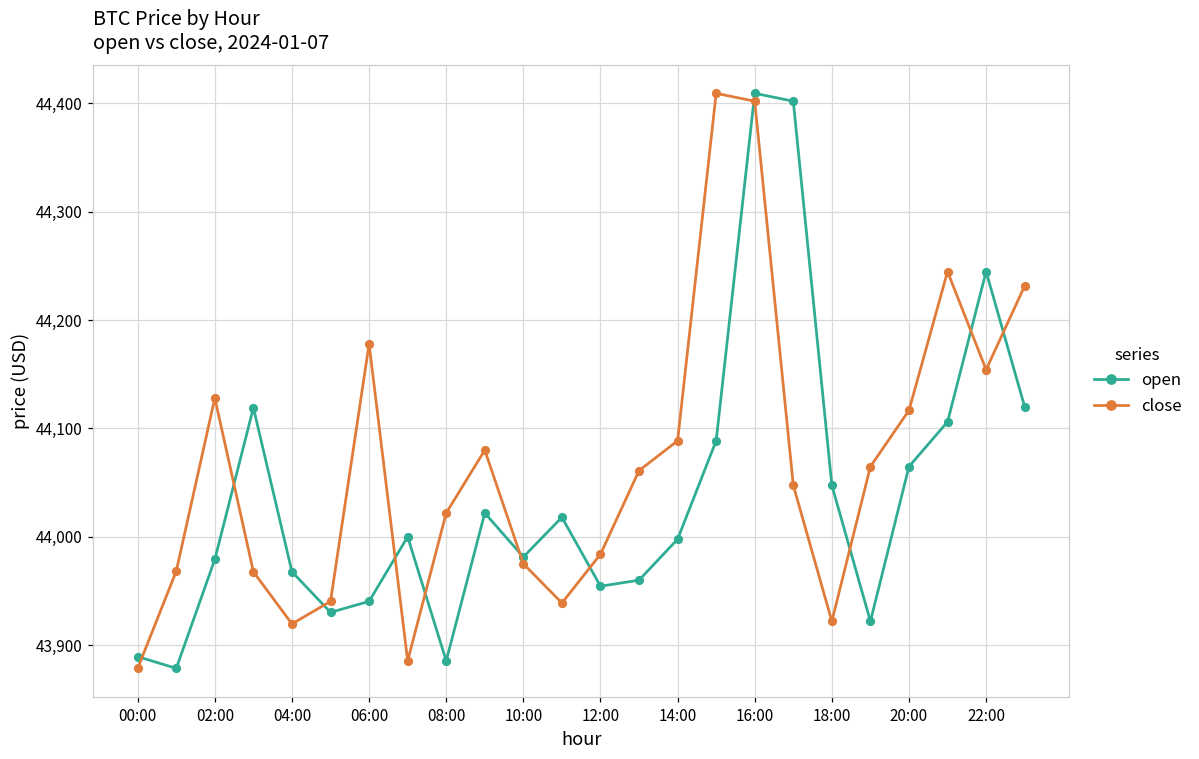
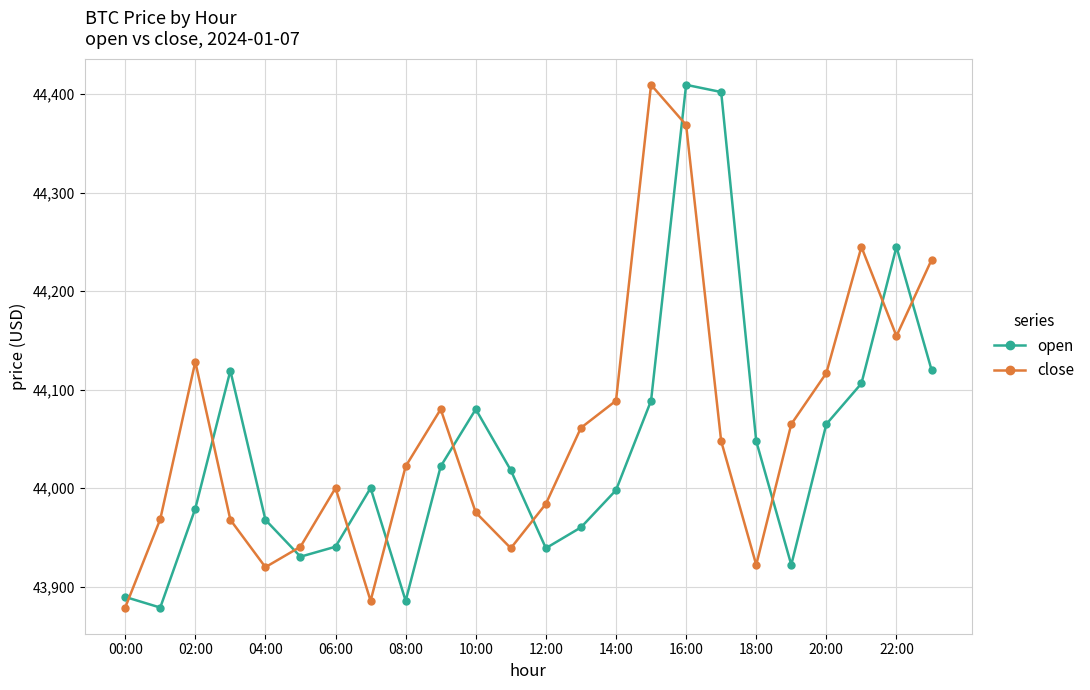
close, 06:00: 44,180 -> 44,000
open, 10:00: 43,980 -> 44,080
open, 12:00: 43,950 -> 43,940
close, 16:00: 44,400 -> 44,370
